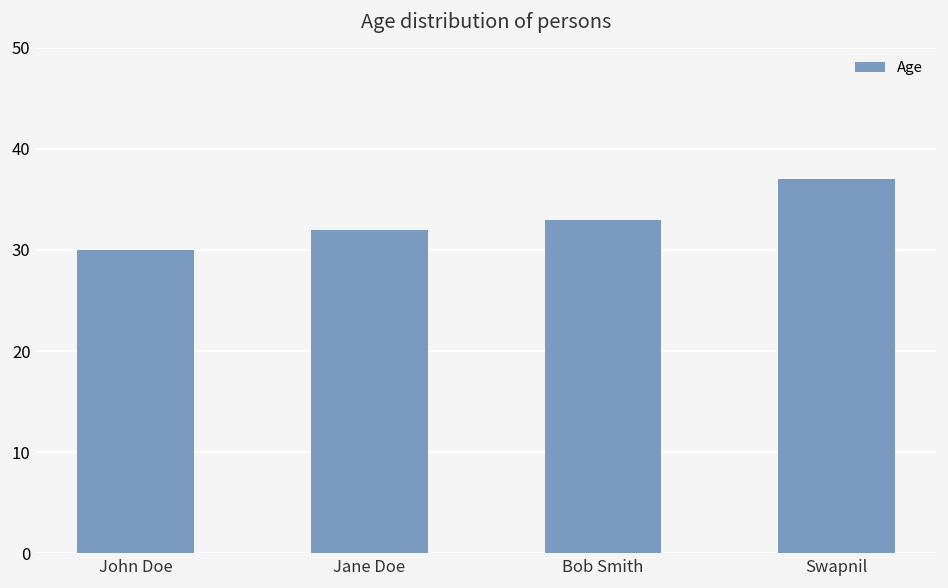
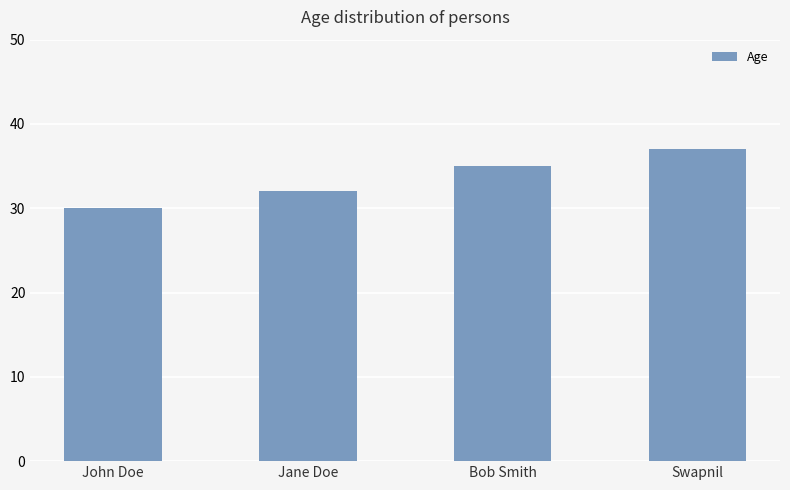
Bob Smith: 33 -> 35
